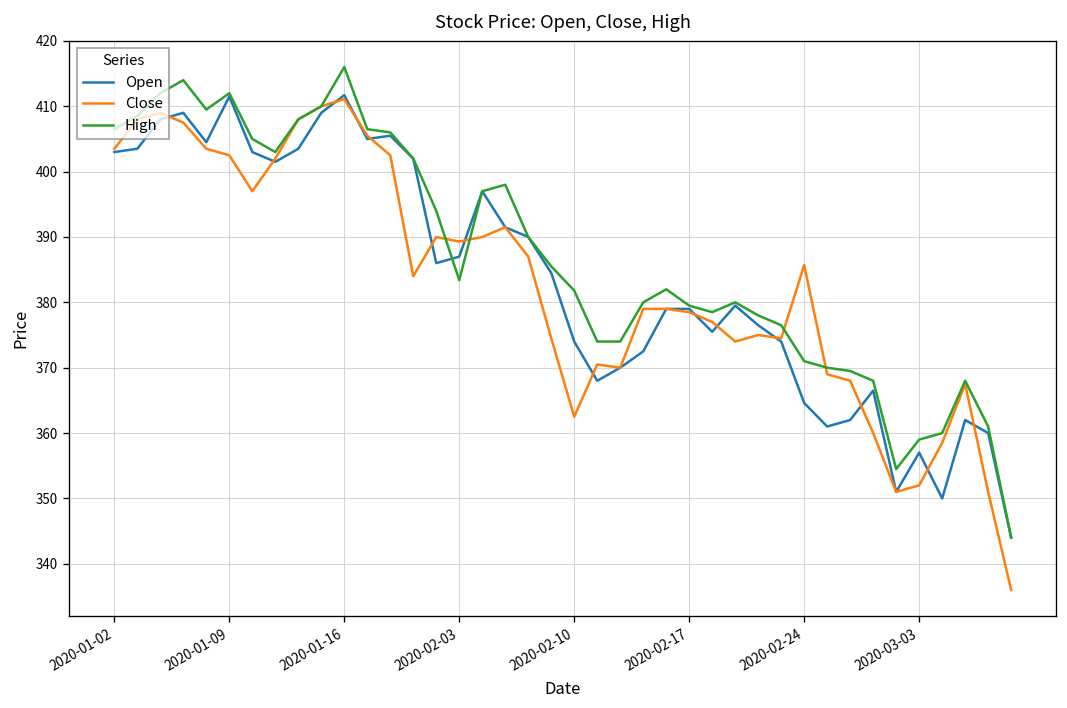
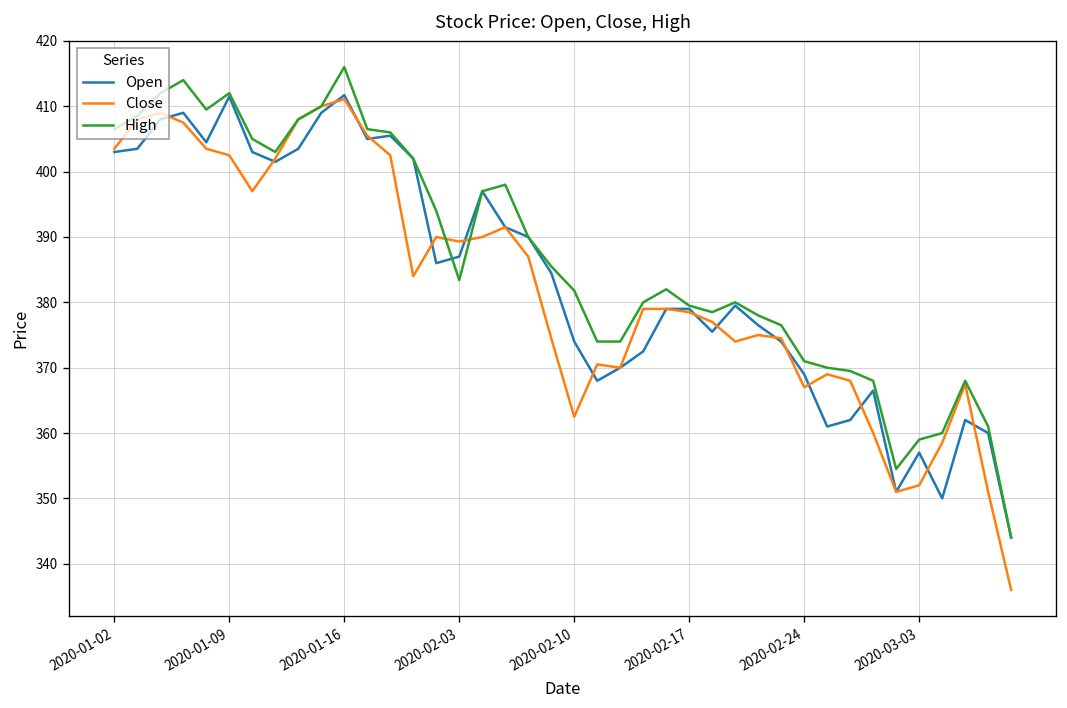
Open, 2020-02-24: 365 -> 369
Close, 2020-02-24: 386 -> 367
